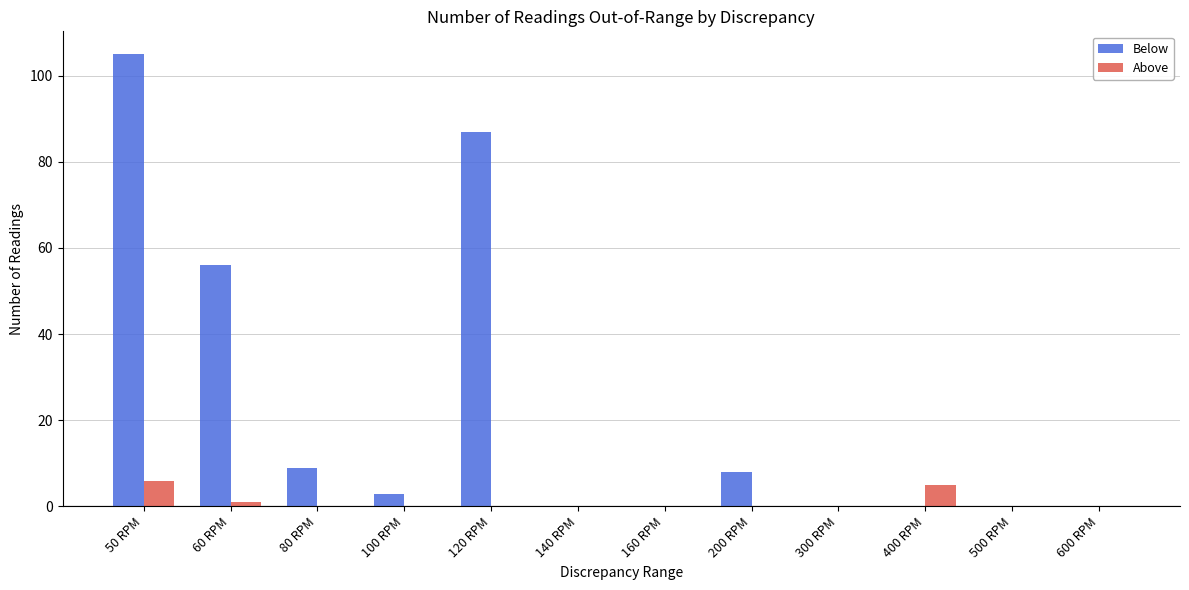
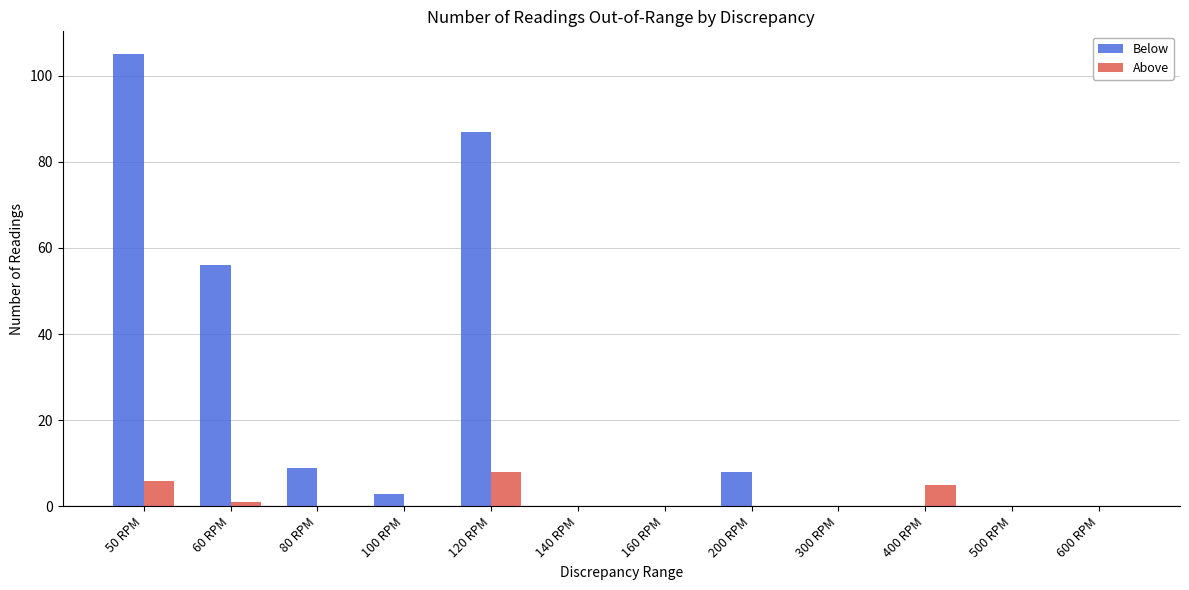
Above, 120 RPM: 0 -> 8
